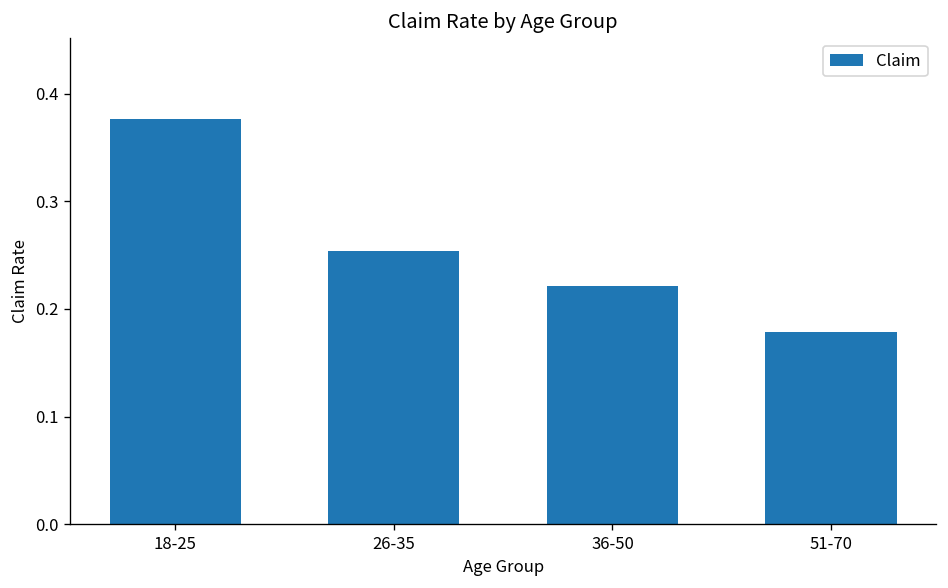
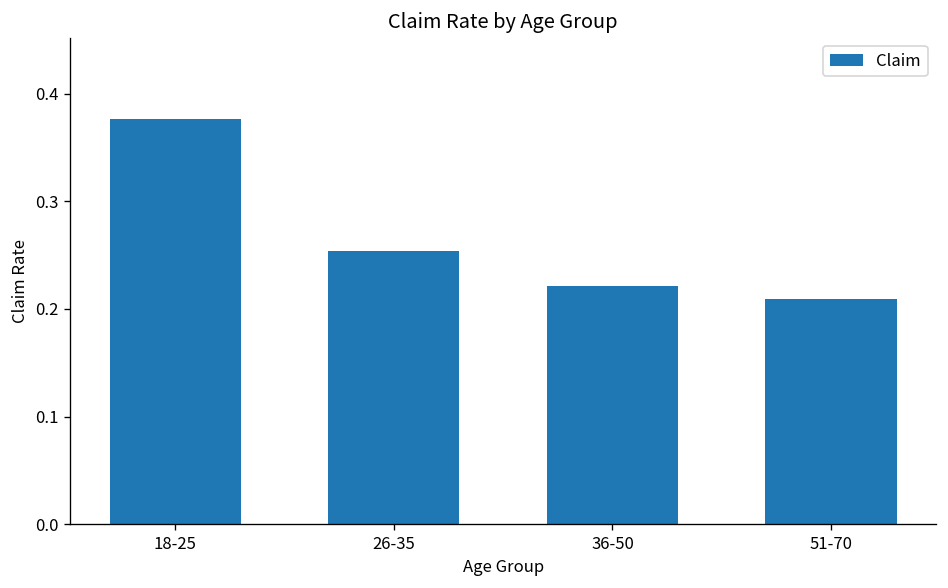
51-70: 0.18 -> 0.21
